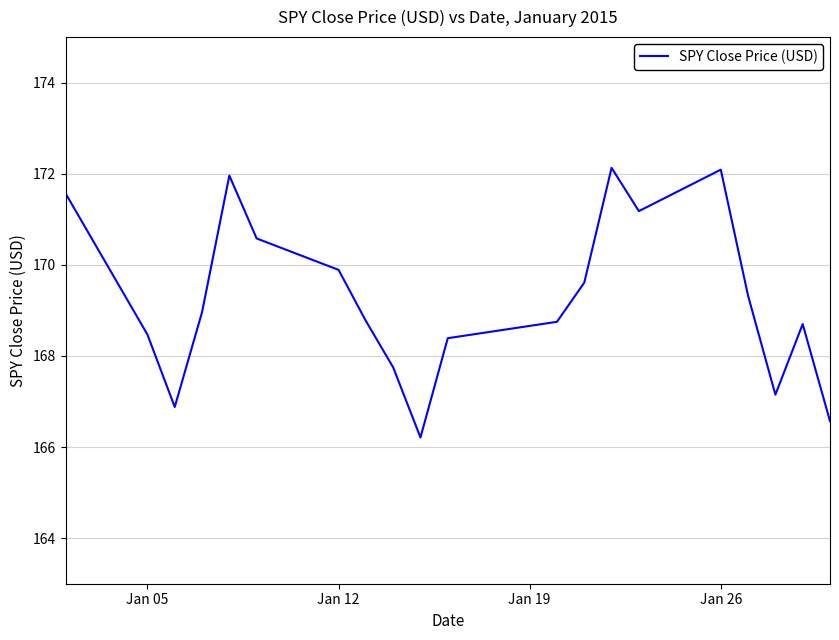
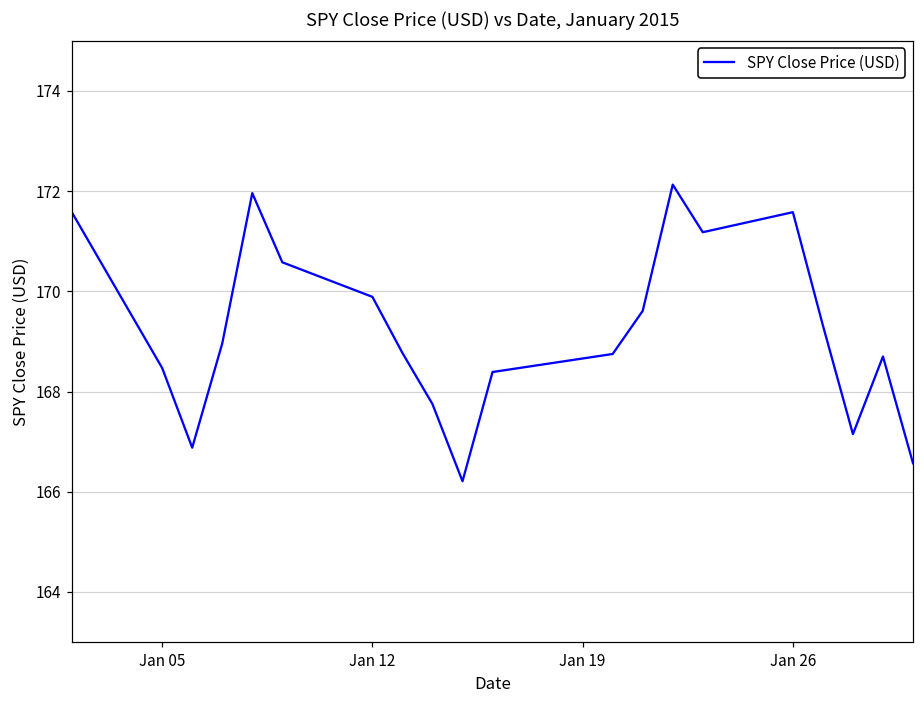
Jan 26: 172.1 -> 171.6
